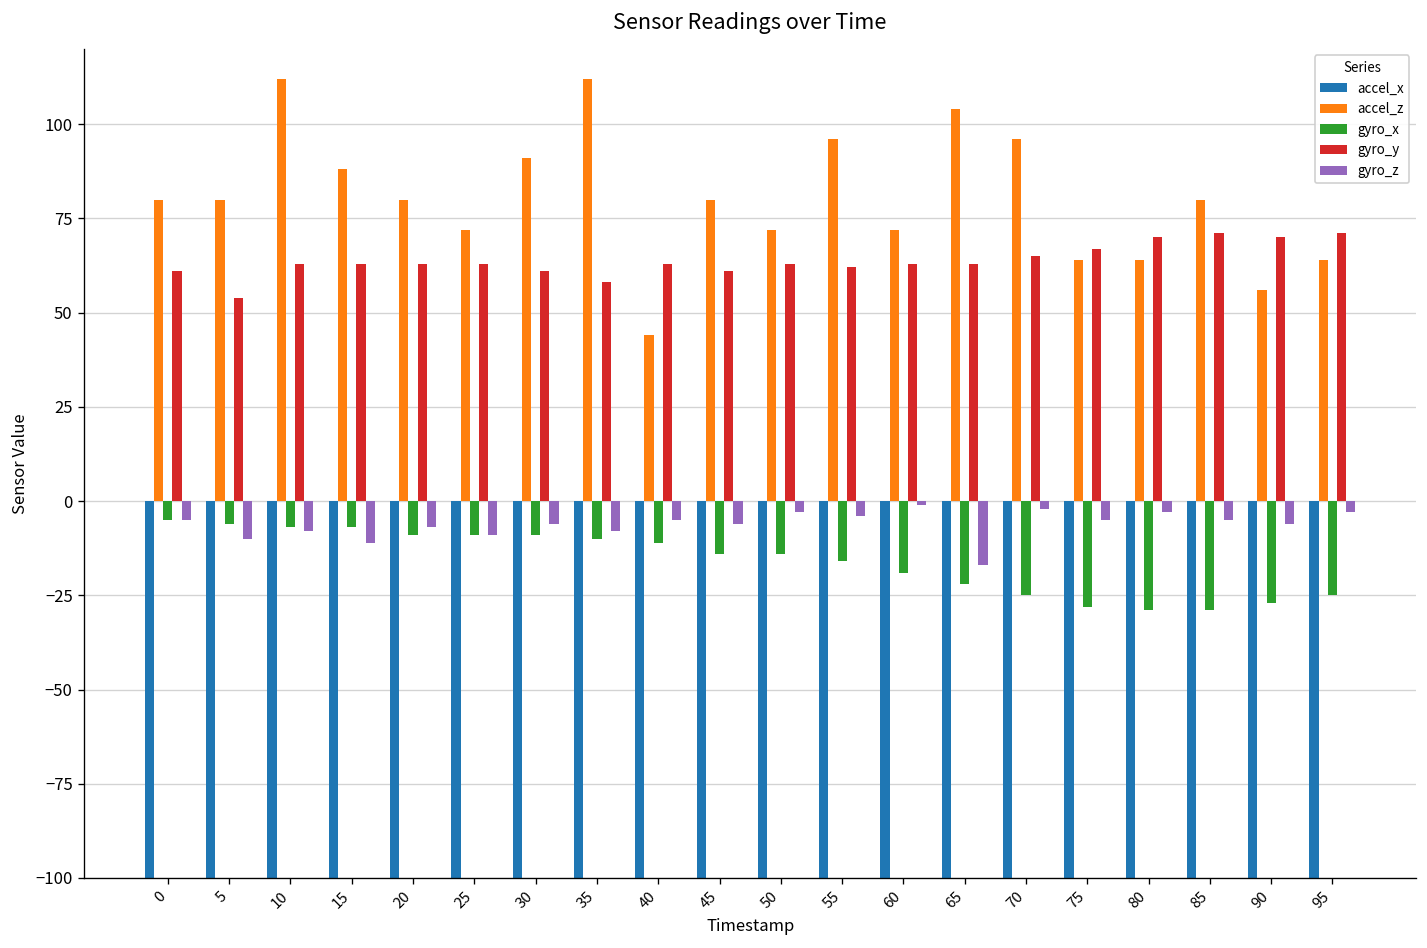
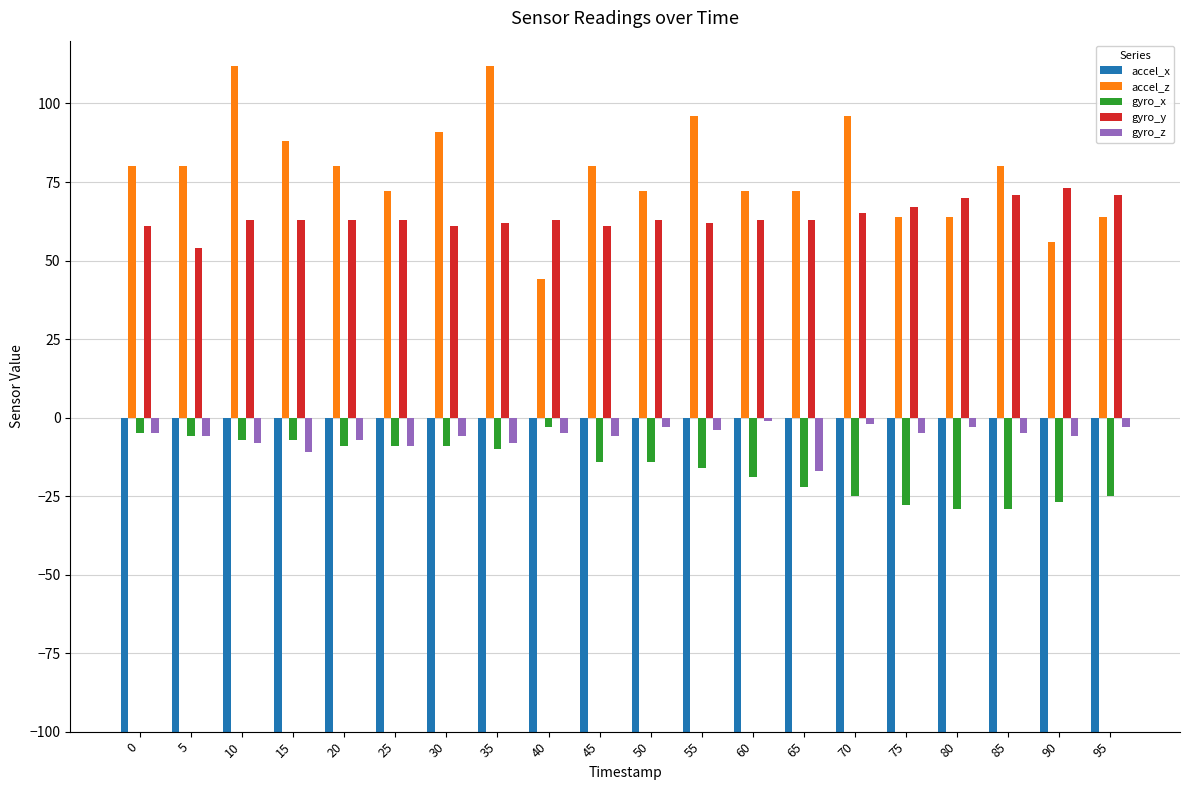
gyro_z, 5: -10 -> -6
gyro_y, 35: 58 -> 62
gyro_x, 40: -11 -> -3
accel_z, 65: 104 -> 72
gyro_y, 90: 70 -> 73
